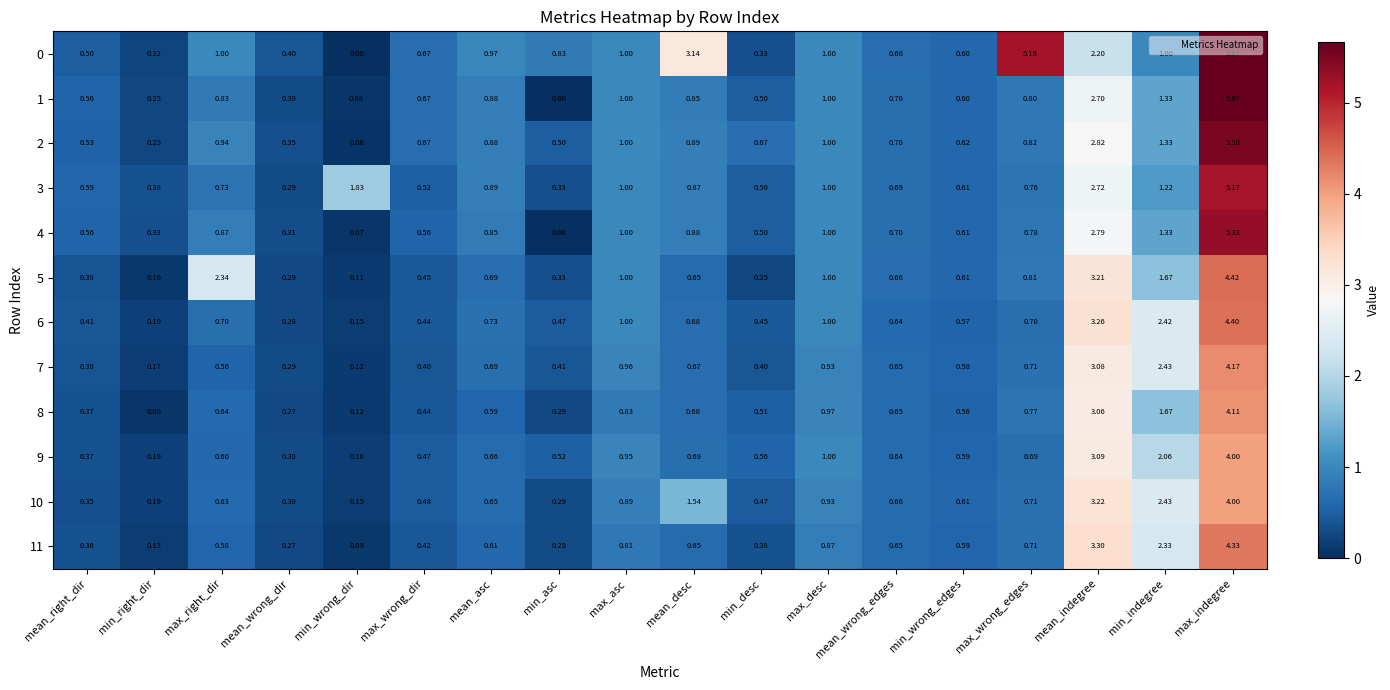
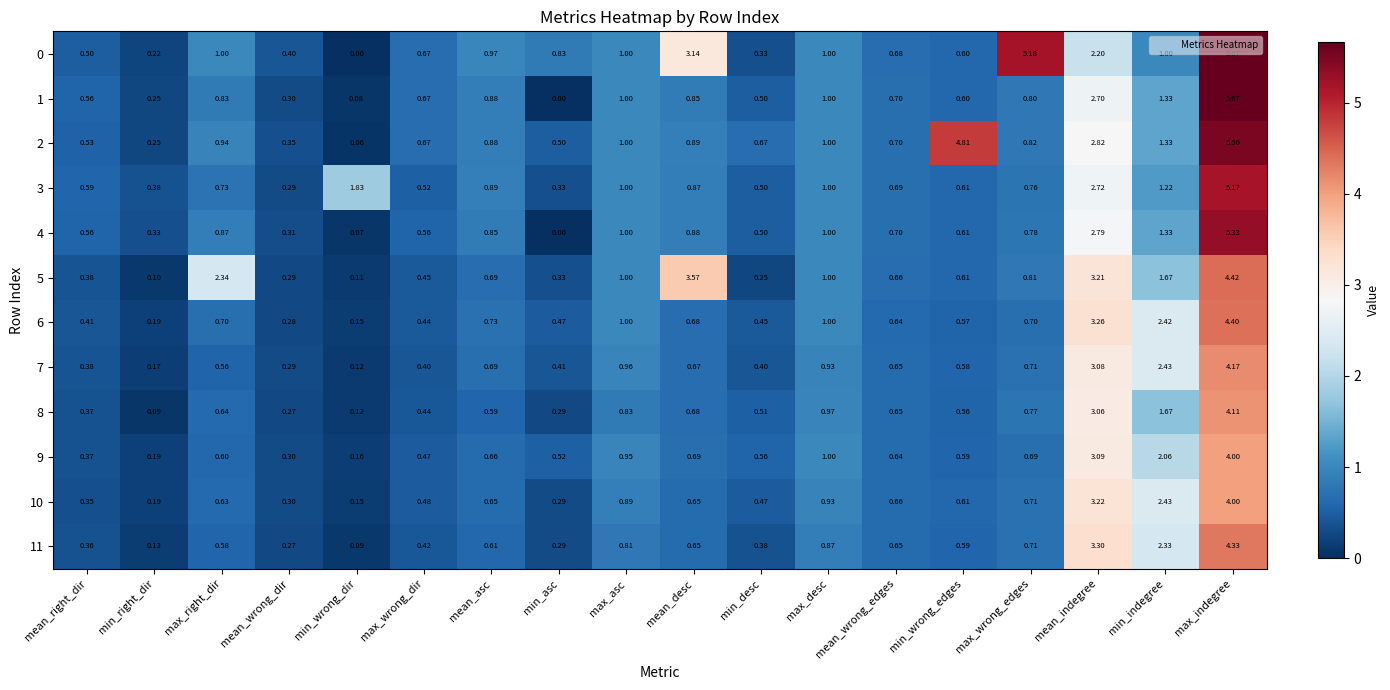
2, min_wrong_edges: 0.62 -> 4.81
5, mean_desc: 0.65 -> 3.57
10, mean_desc: 1.54 -> 0.65
